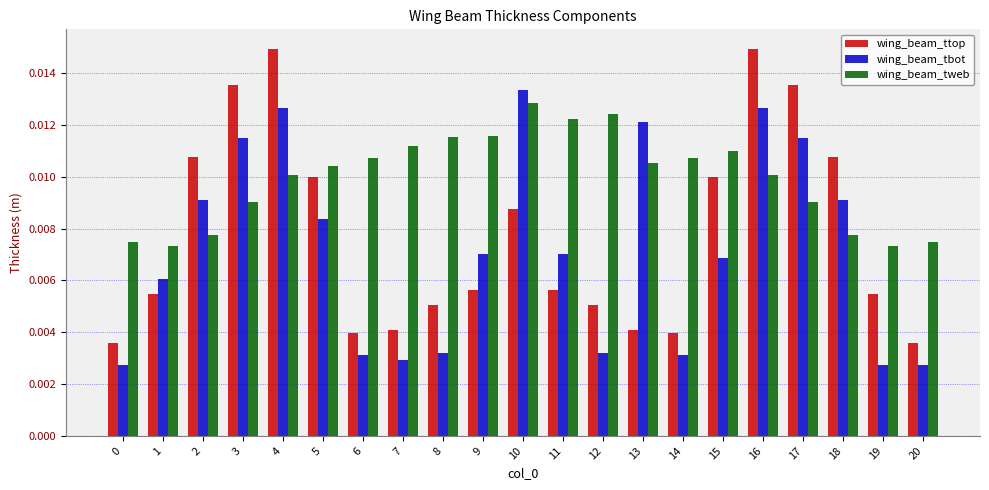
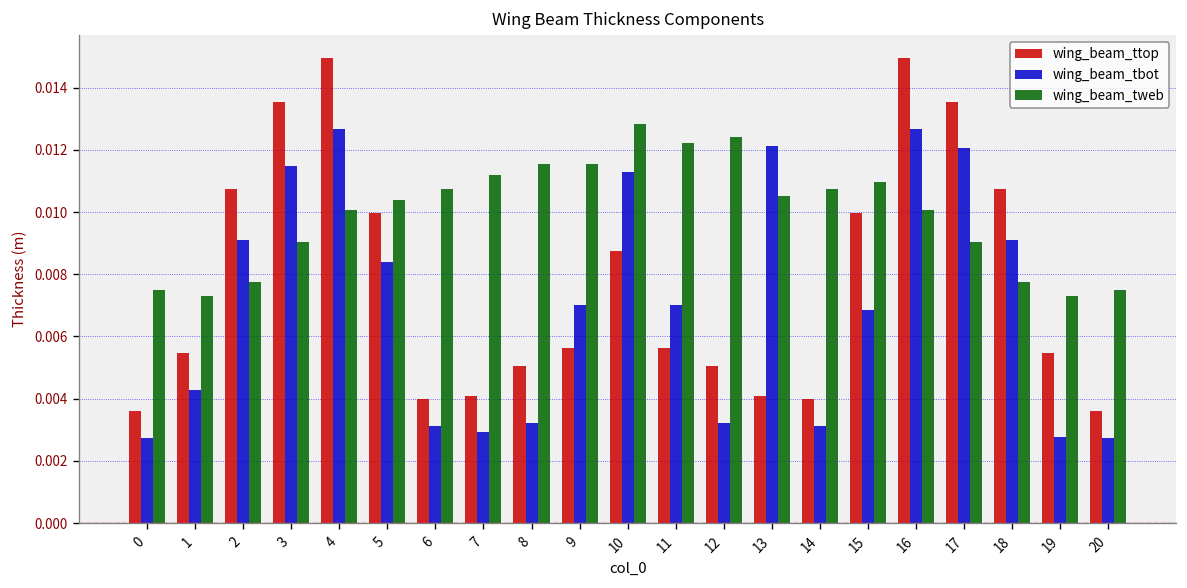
wing_beam_tbot, 1: 0.0061 -> 0.0043
wing_beam_tbot, 10: 0.0134 -> 0.0113
wing_beam_tbot, 17: 0.0115 -> 0.0121
